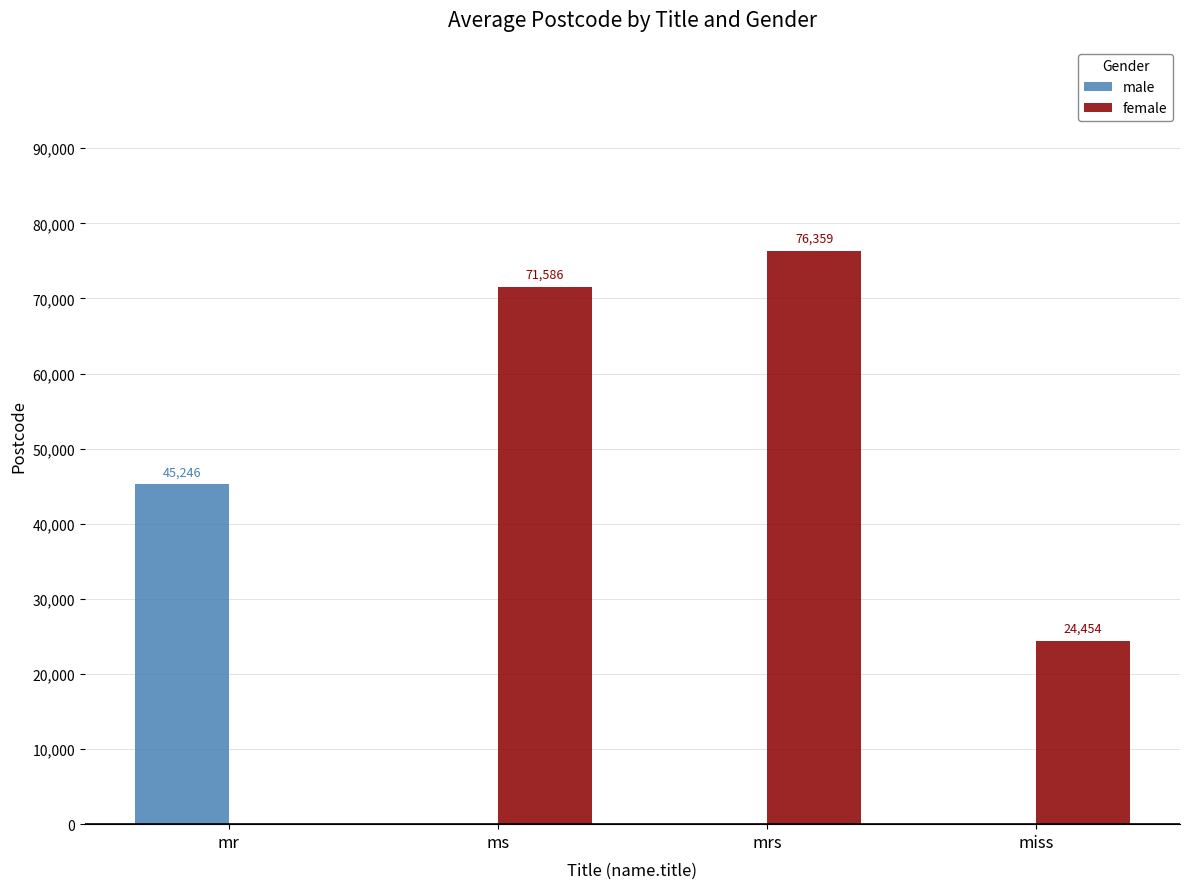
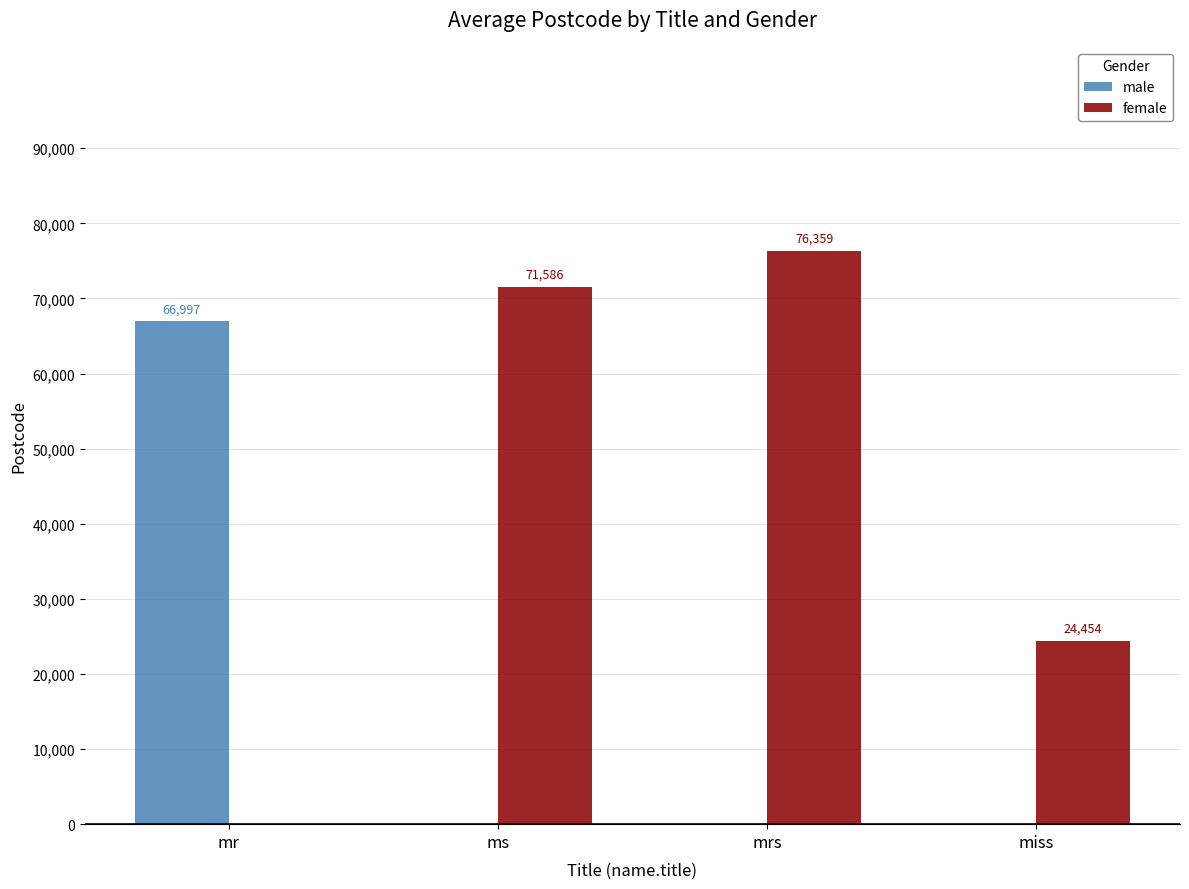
male, mr: 45,246 -> 66,997
